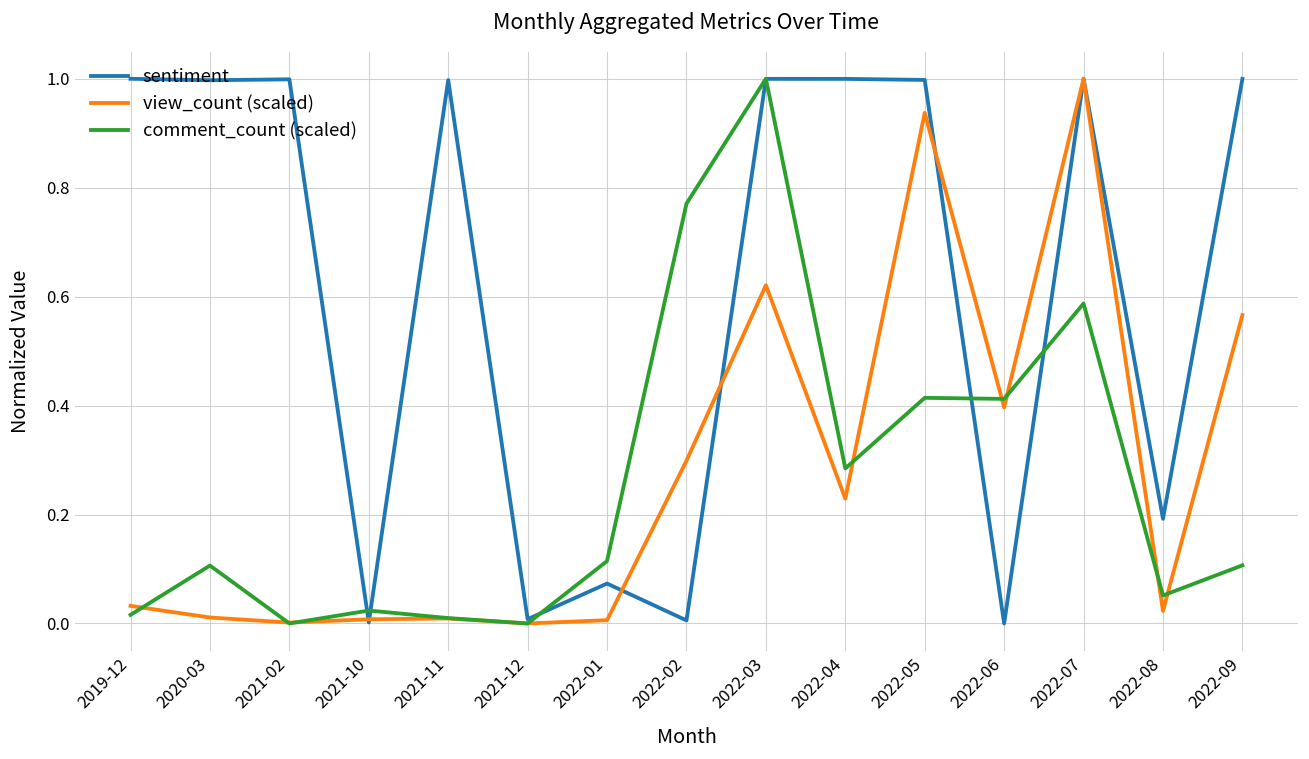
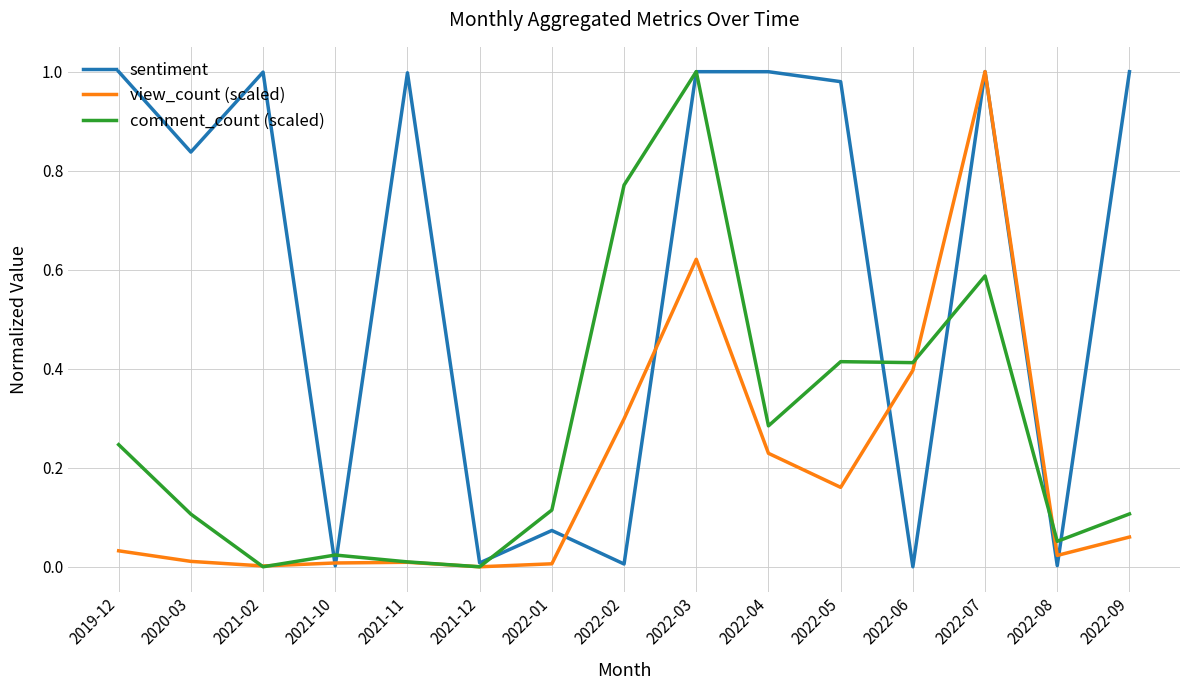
comment_count (scaled), 2019-12: 0.02 -> 0.25
sentiment, 2020-03: 1.00 -> 0.84
sentiment, 2022-05: 1.00 -> 0.98
view_count (scaled), 2022-05: 0.94 -> 0.16
sentiment, 2022-08: 0.19 -> 0.00
view_count (scaled), 2022-09: 0.57 -> 0.06
